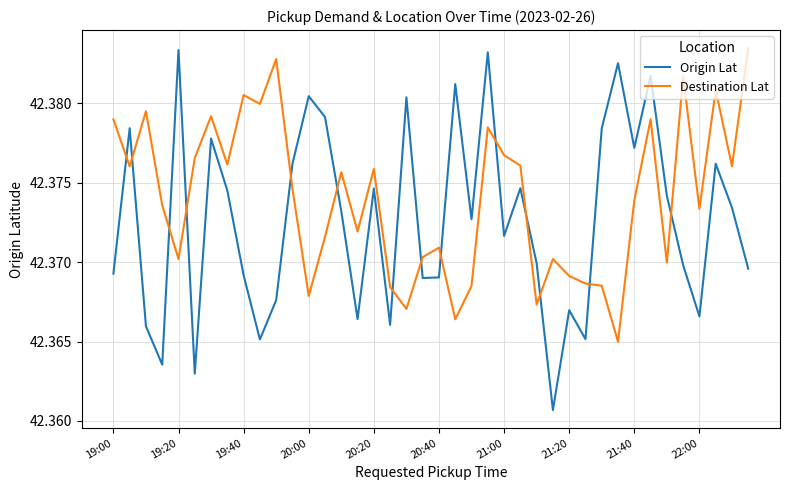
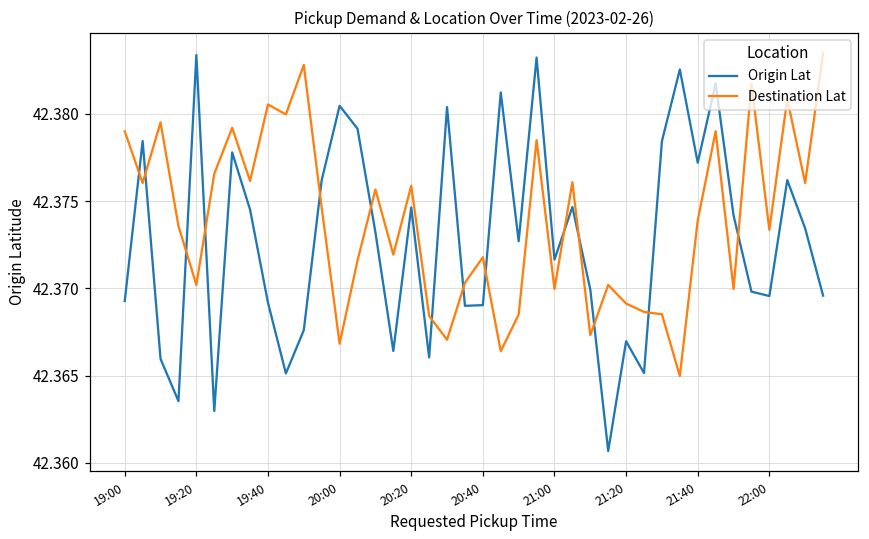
Destination Lat, 20:00: 42.3679 -> 42.3668
Destination Lat, 20:40: 42.3709 -> 42.3718
Destination Lat, 21:00: 42.3767 -> 42.3700
Origin Lat, 22:00: 42.3666 -> 42.3696
